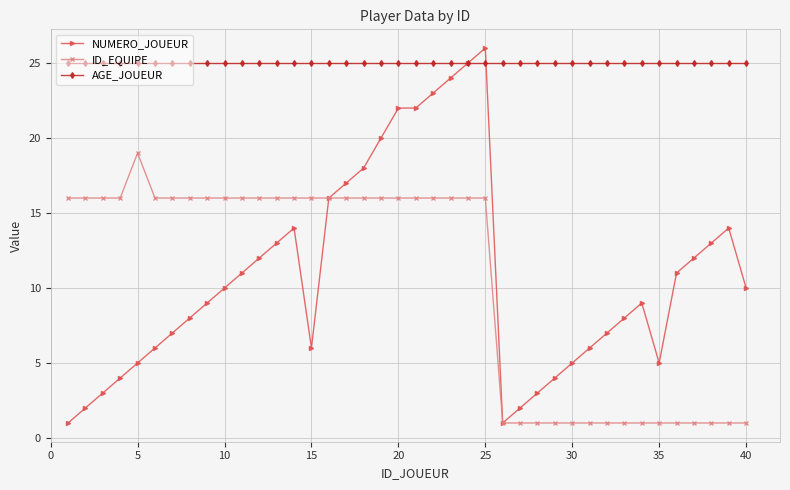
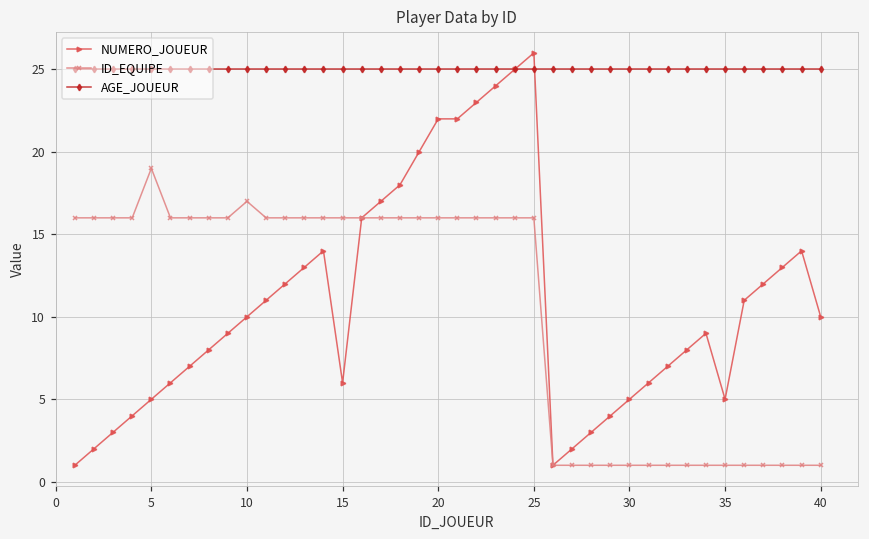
ID_EQUIPE, 10: 16 -> 17
